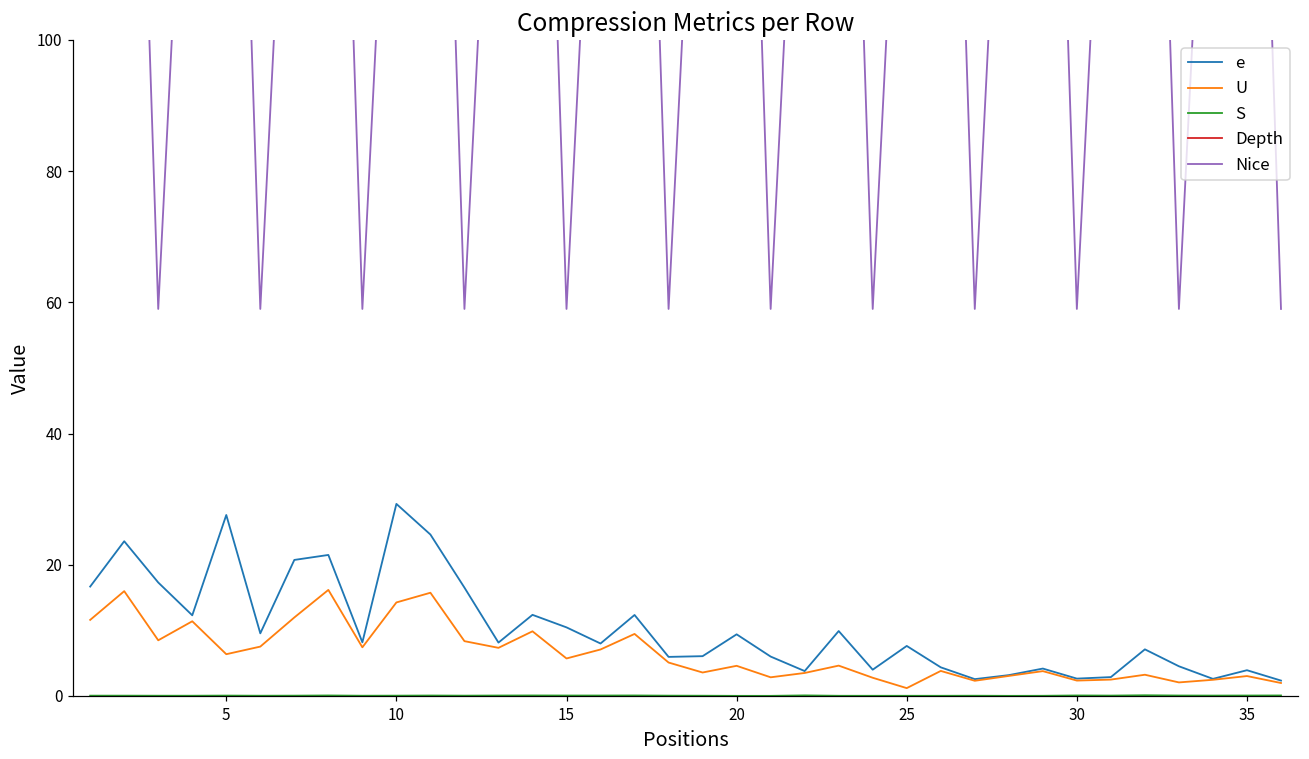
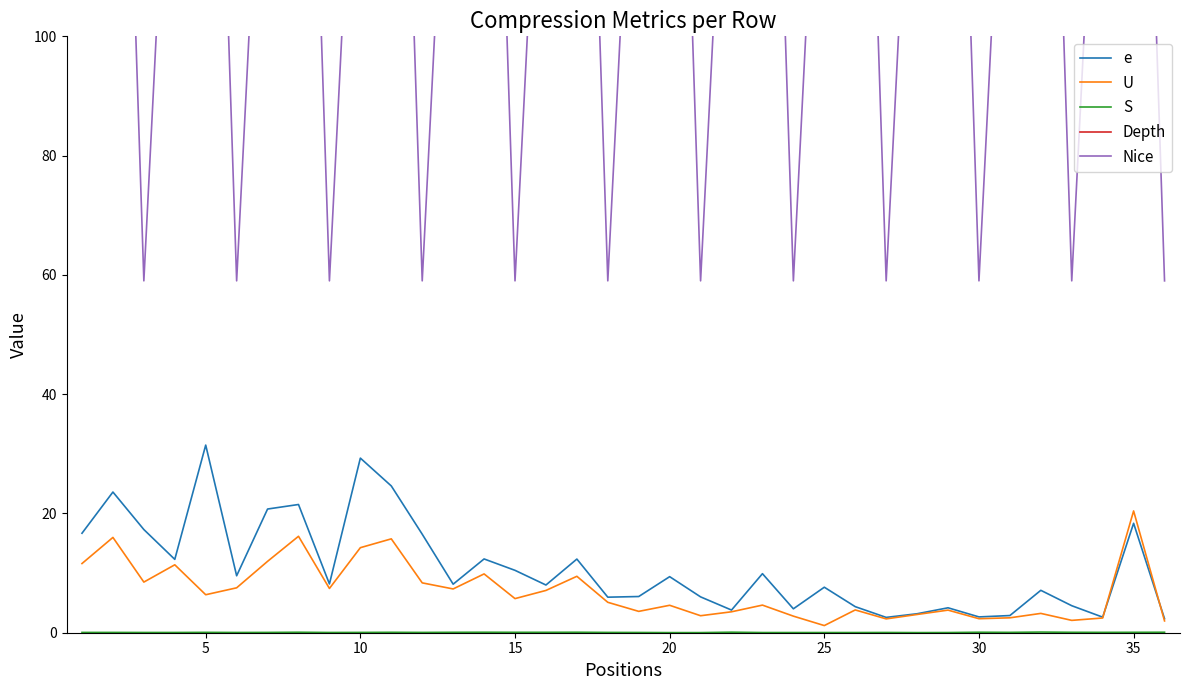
e, 5: 28 -> 31
e, 35: 4 -> 18
U, 35: 3 -> 20
